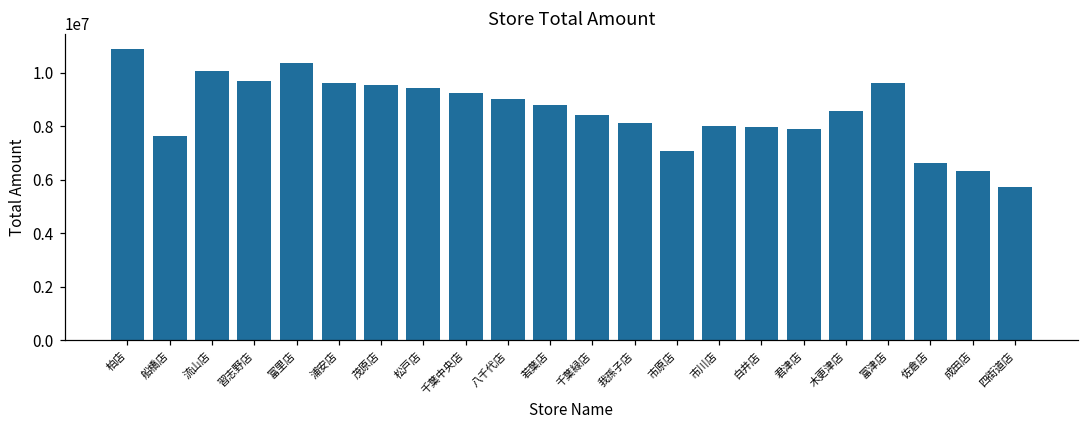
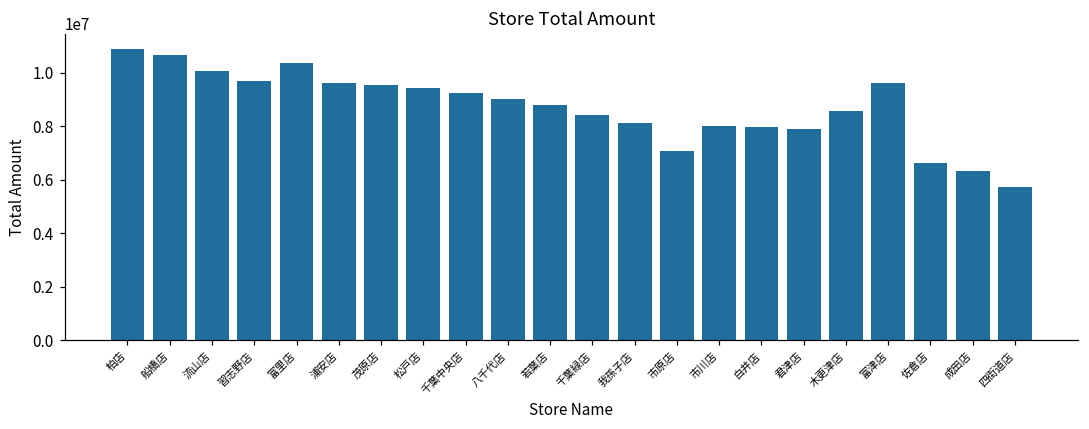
船橋店: 7600000 -> 10700000
